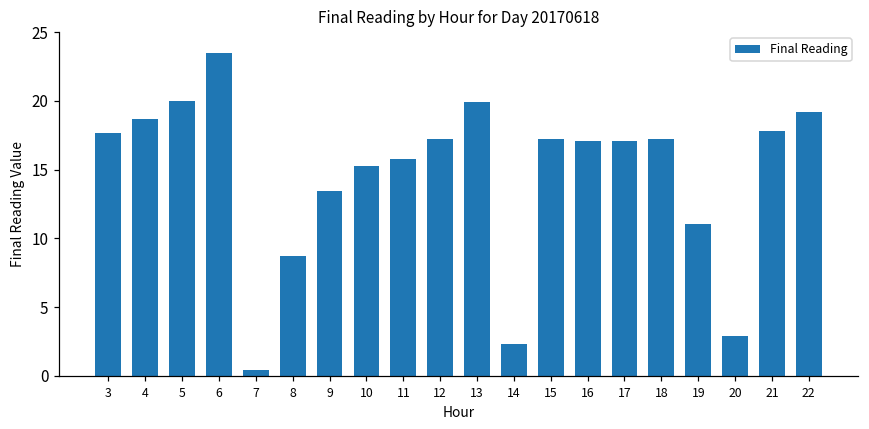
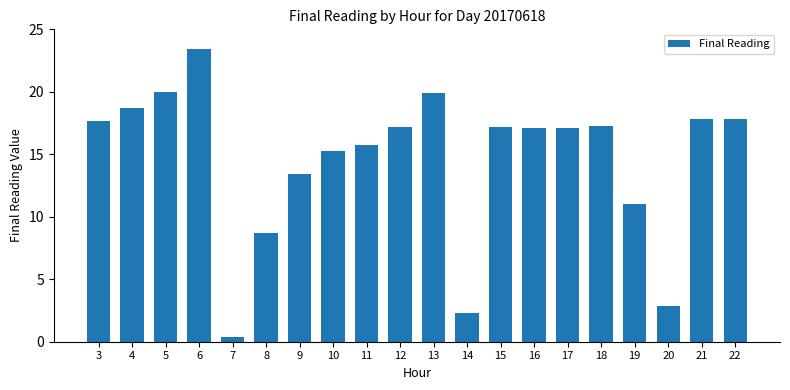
22: 19.2 -> 17.8
